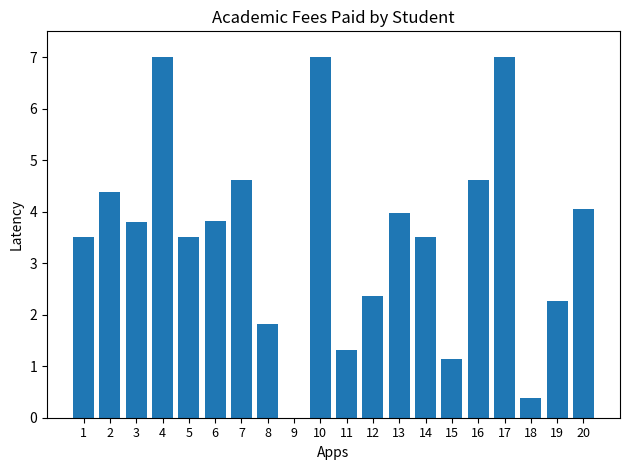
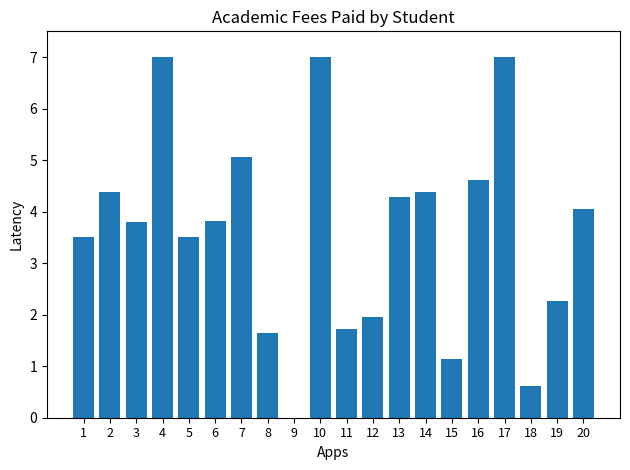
7: 4.6 -> 5.1
8: 1.8 -> 1.7
11: 1.3 -> 1.7
12: 2.4 -> 1.9
13: 4.0 -> 4.3
14: 3.5 -> 4.4
18: 0.4 -> 0.6
